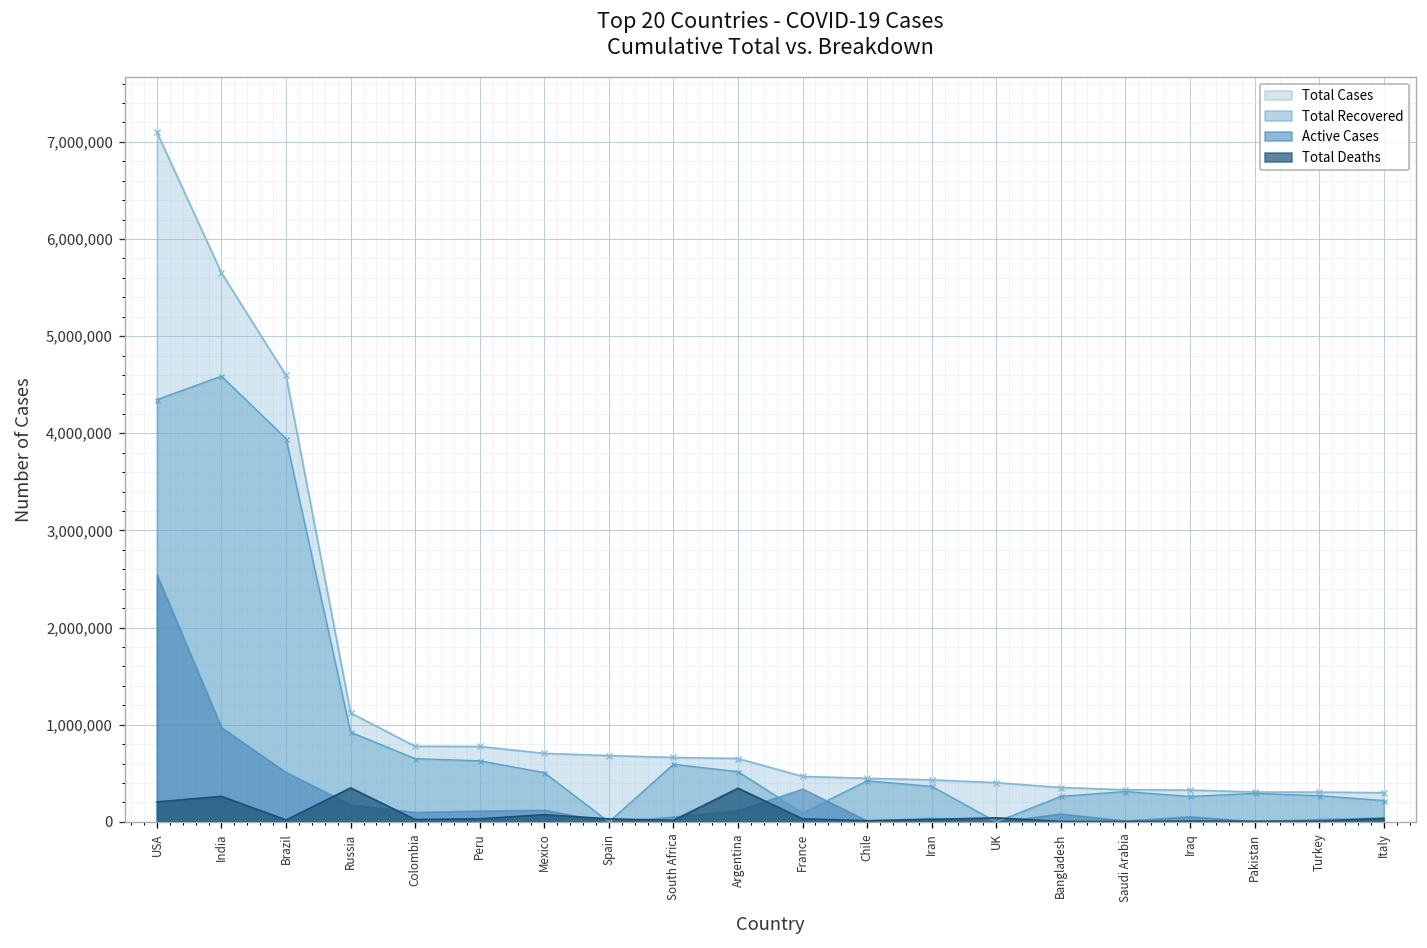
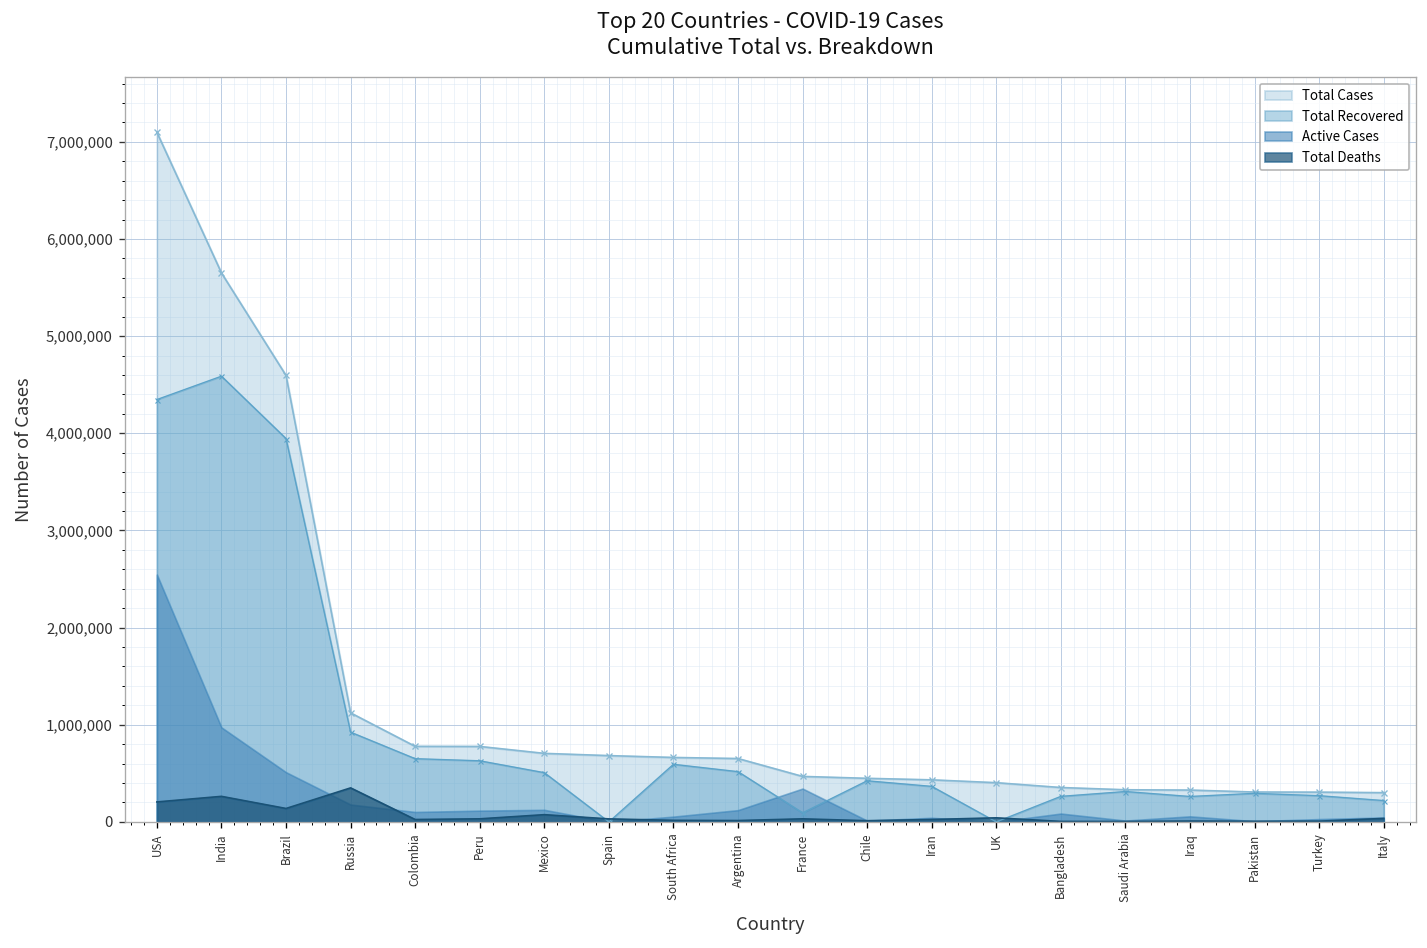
Total Deaths, Brazil: 0 -> 100,000
Total Deaths, Argentina: 300,000 -> 0
